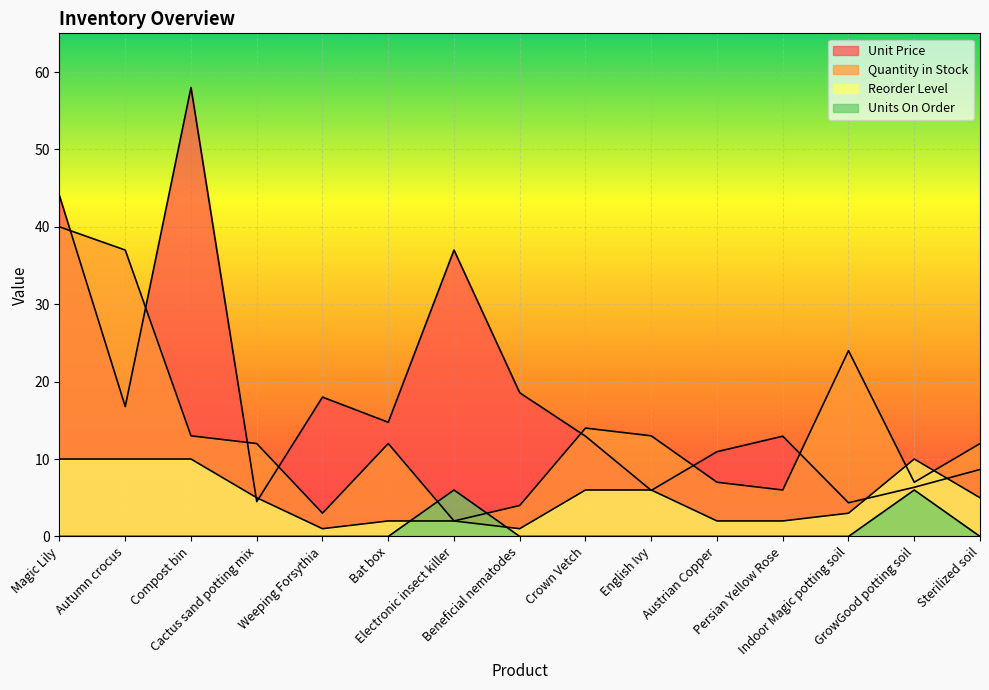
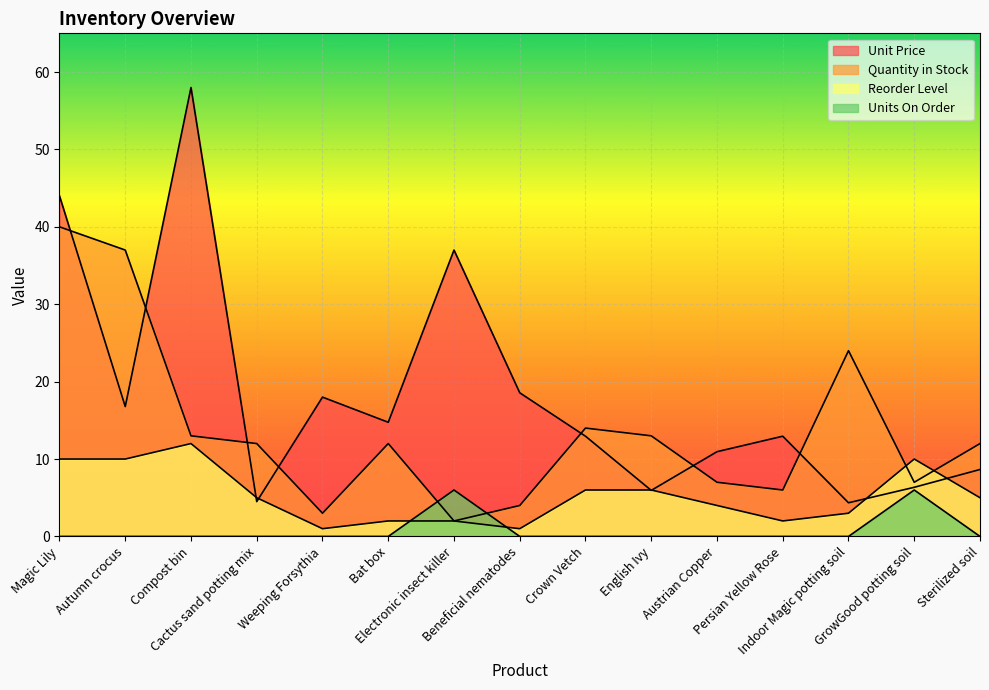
Reorder Level, Compost bin: 10 -> 12
Reorder Level, Austrian Copper: 2 -> 4
